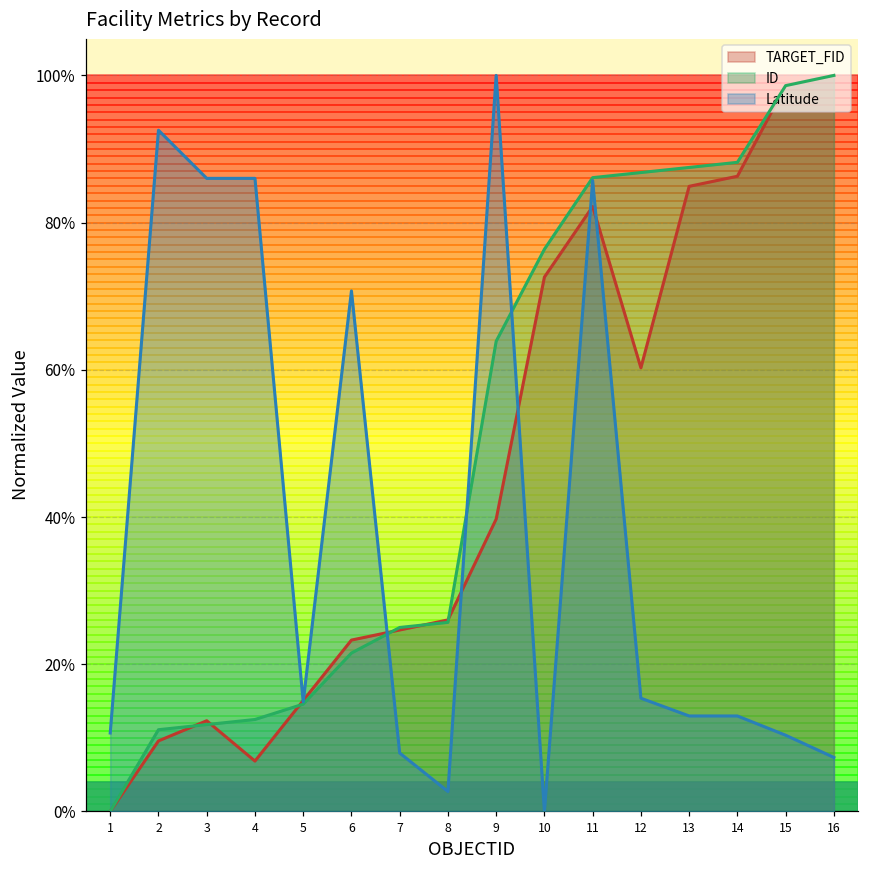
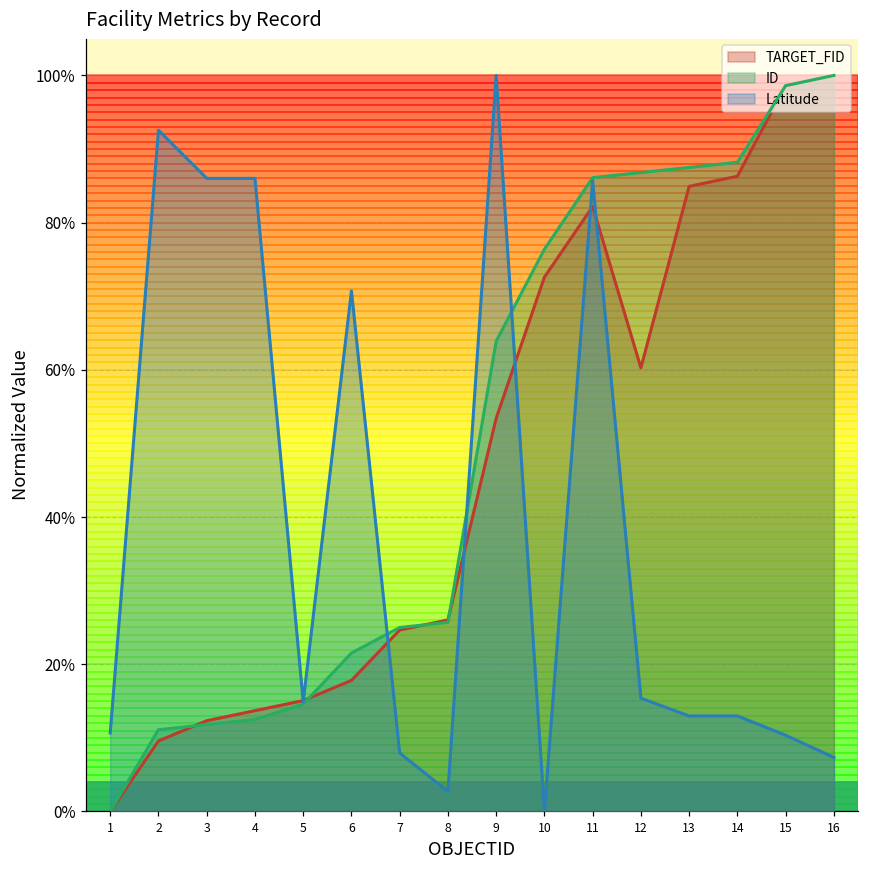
TARGET_FID, 4: 7% -> 14%
TARGET_FID, 6: 23% -> 18%
TARGET_FID, 9: 40% -> 53%
